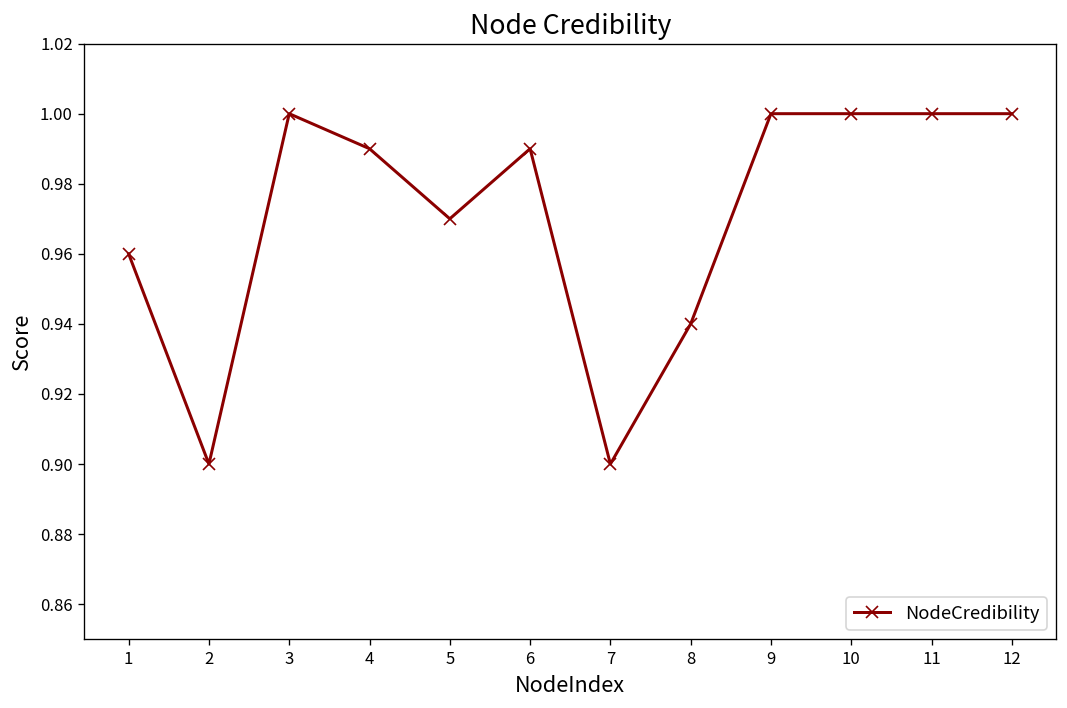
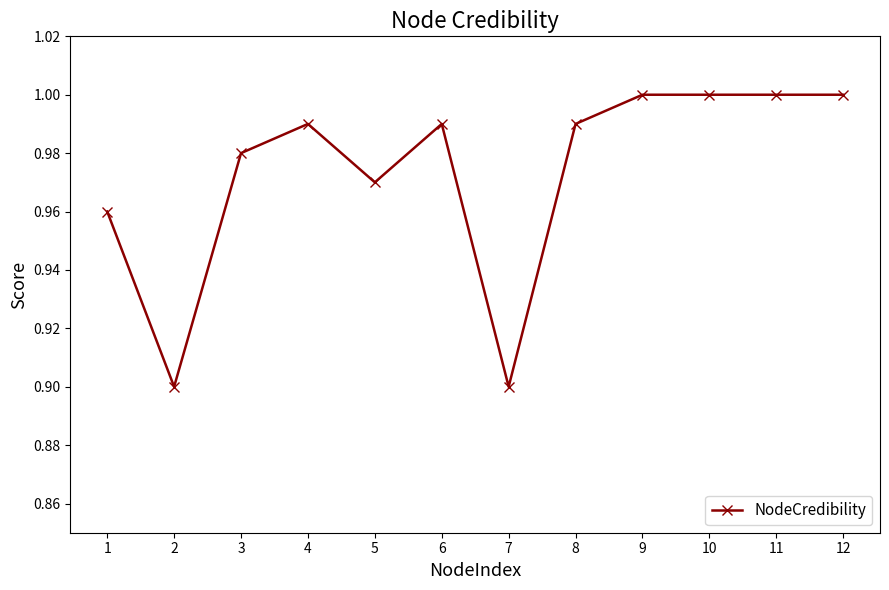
3: 1.00 -> 0.98
8: 0.94 -> 0.99
